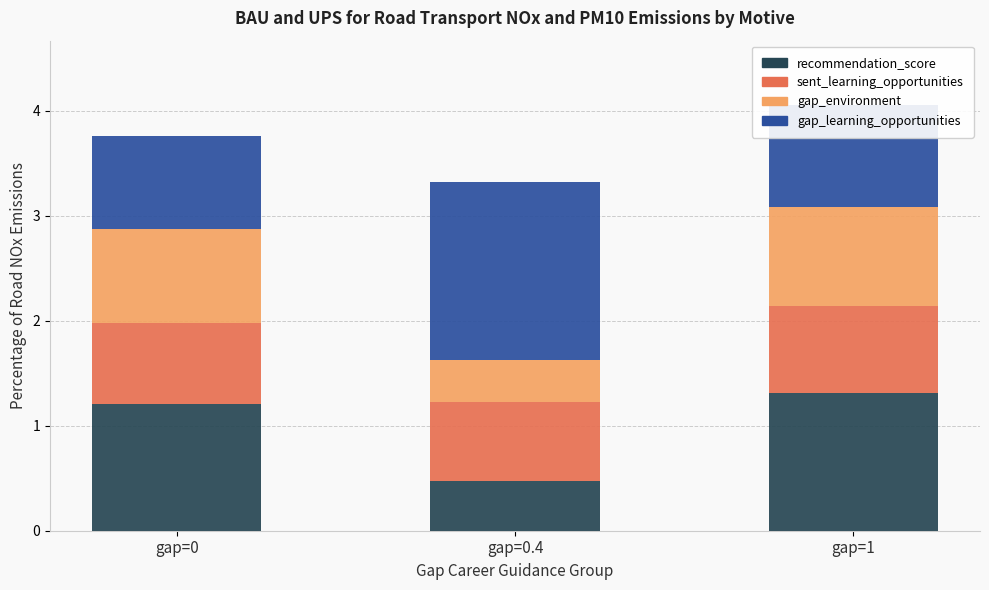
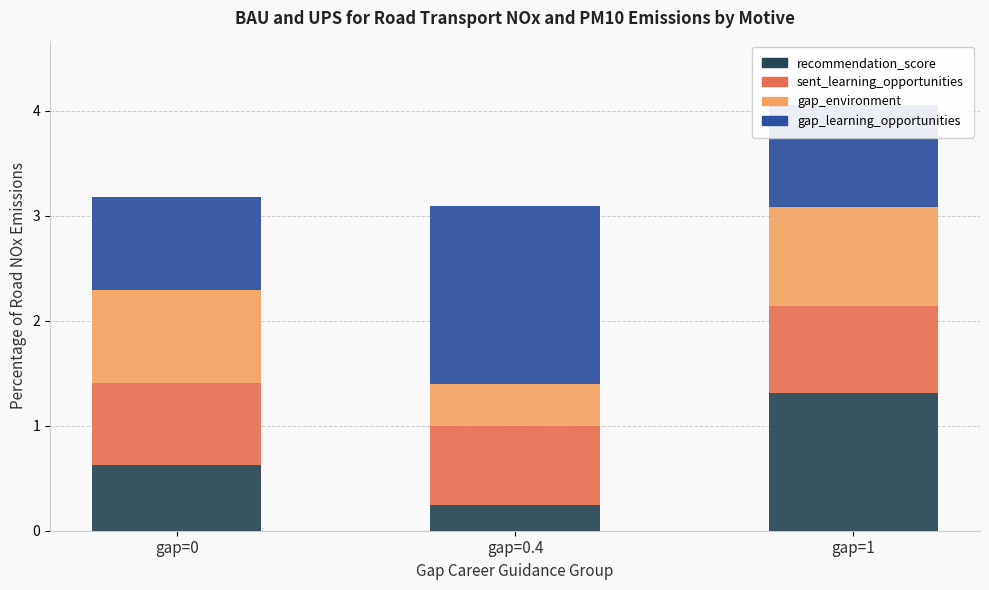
recommendation_score, gap=0: 1.20 -> 0.63
recommendation_score, gap=0.4: 0.48 -> 0.25
